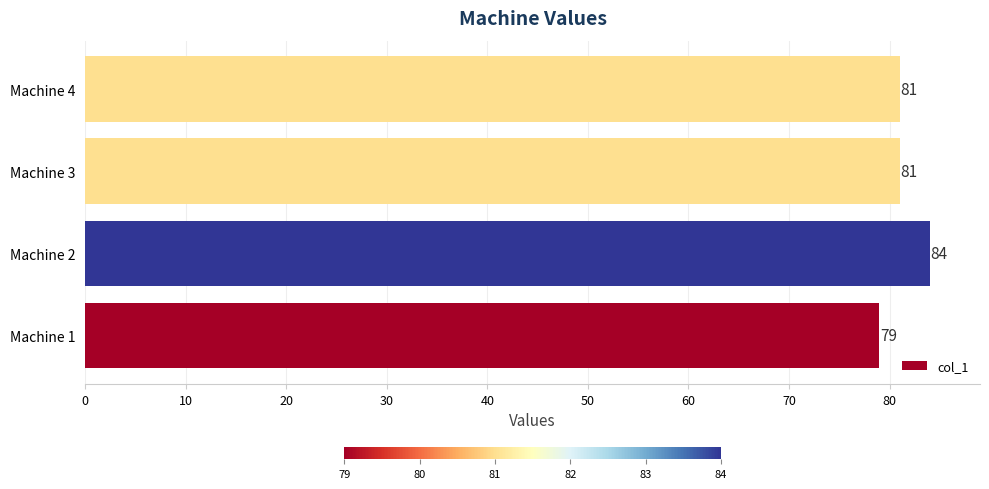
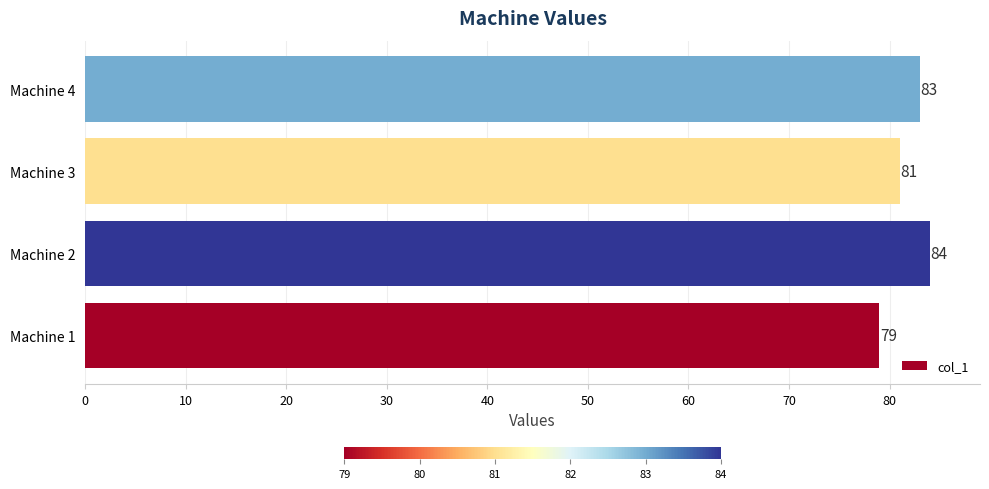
Machine 4: 81 -> 83
